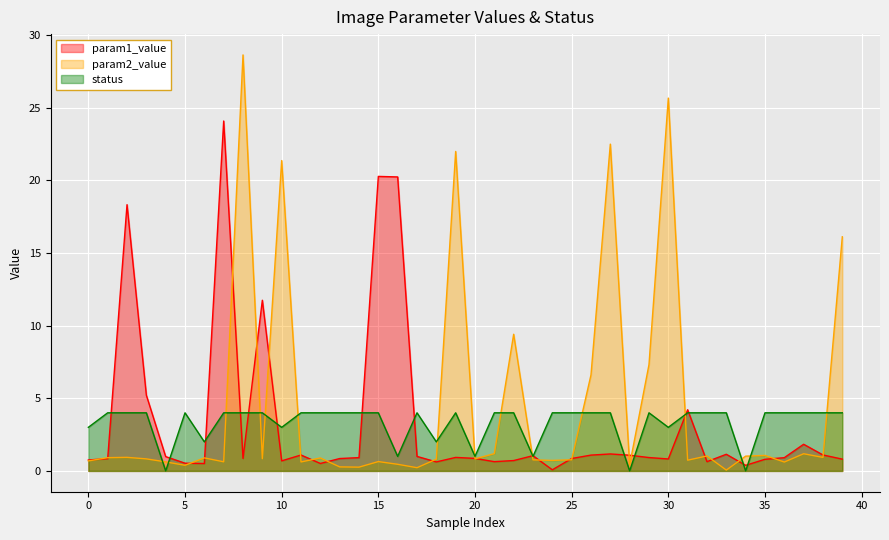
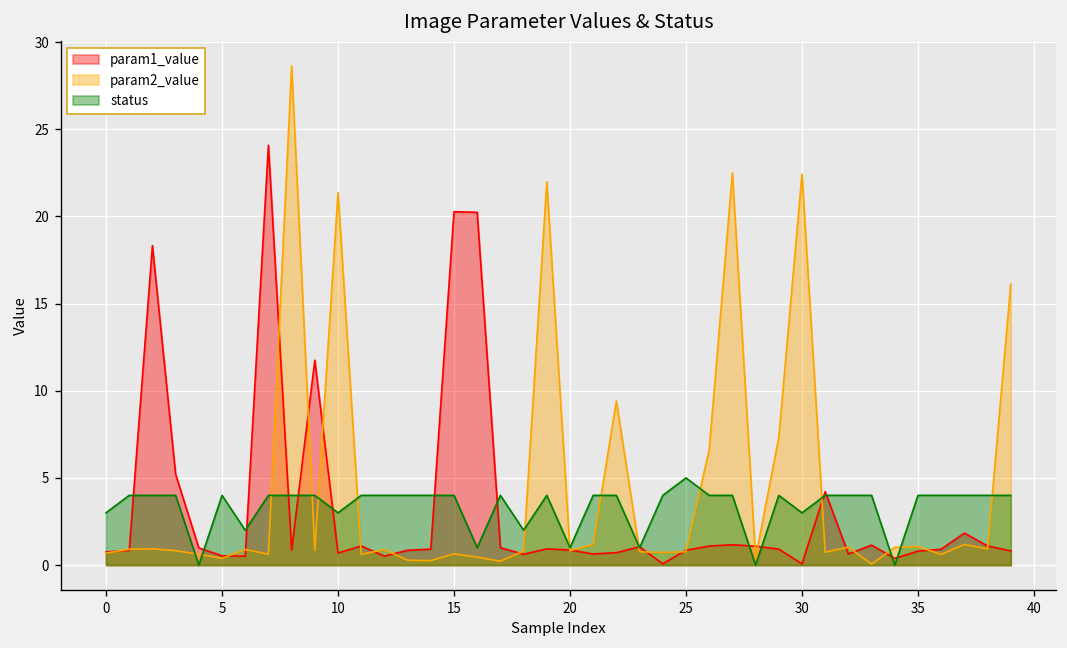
status, 25: 4 -> 5
param1_value, 30: 0.8 -> 0.1
param2_value, 30: 25.7 -> 22.4
